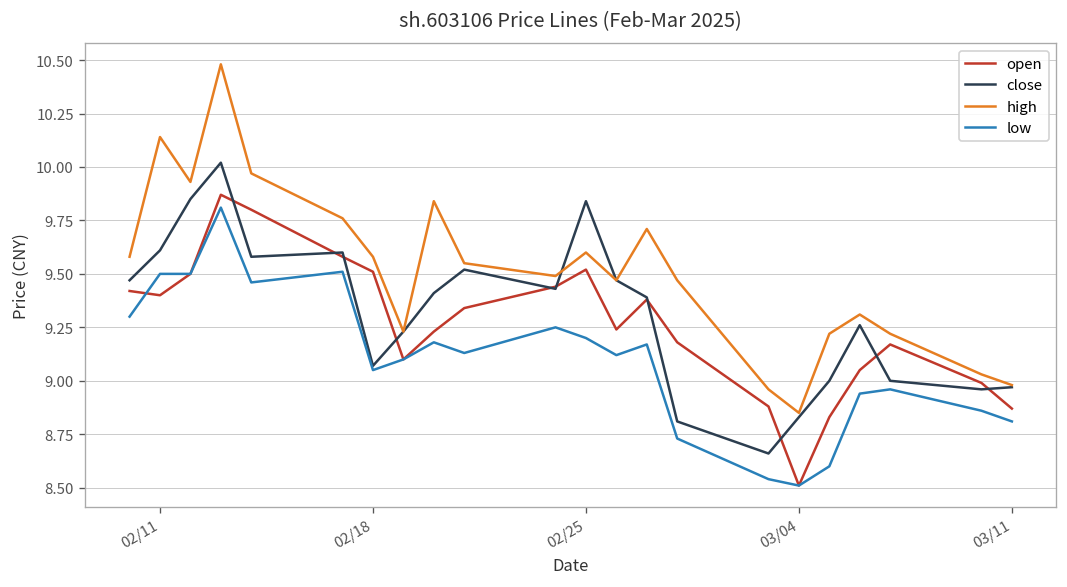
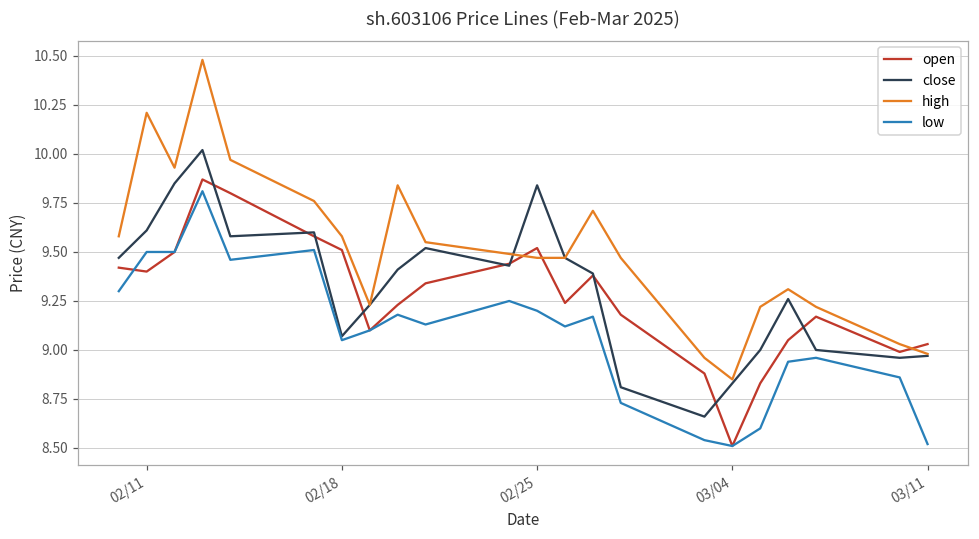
high, 02/11: 10.14 -> 10.21
high, 02/25: 9.60 -> 9.47
open, 03/11: 8.87 -> 9.03
low, 03/11: 8.81 -> 8.52
